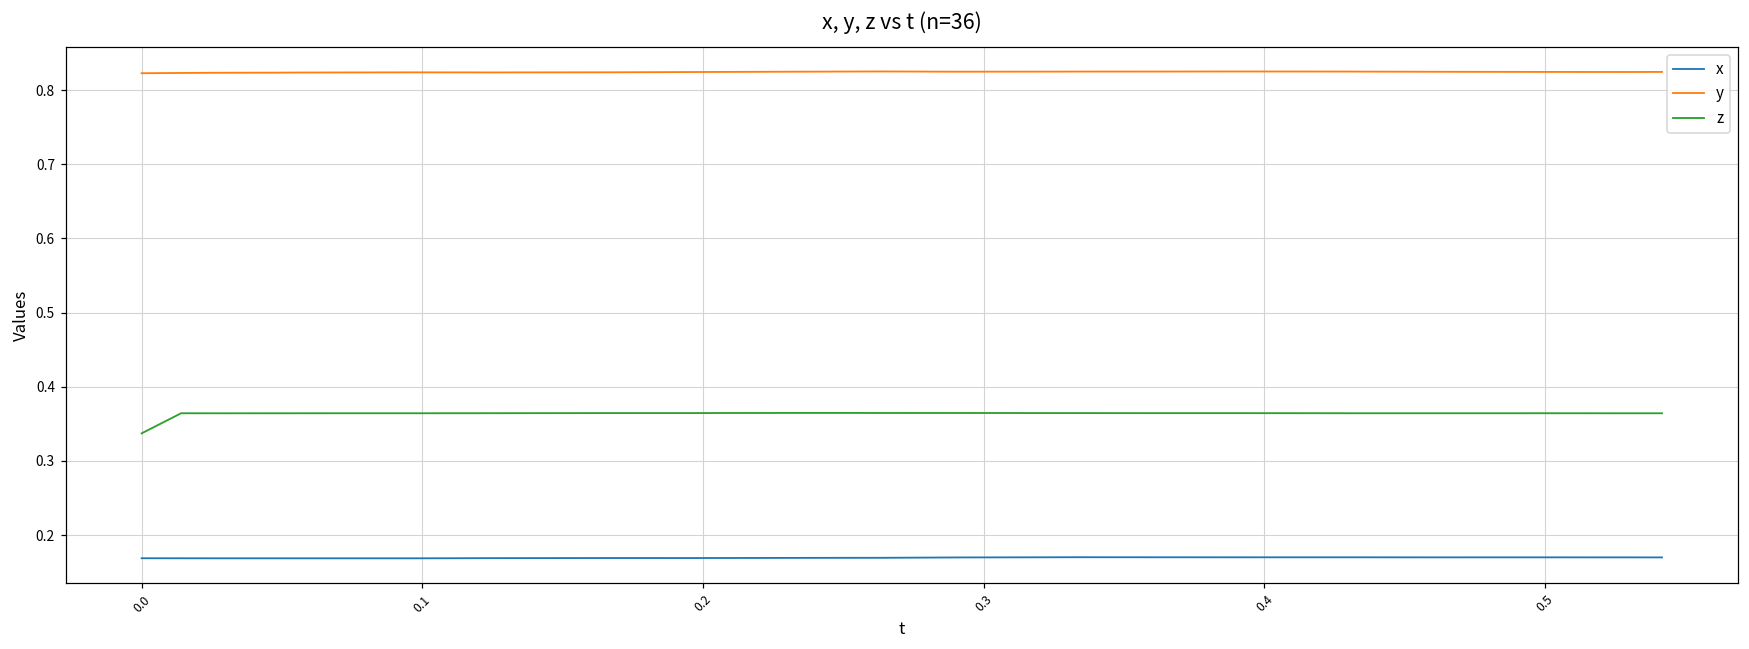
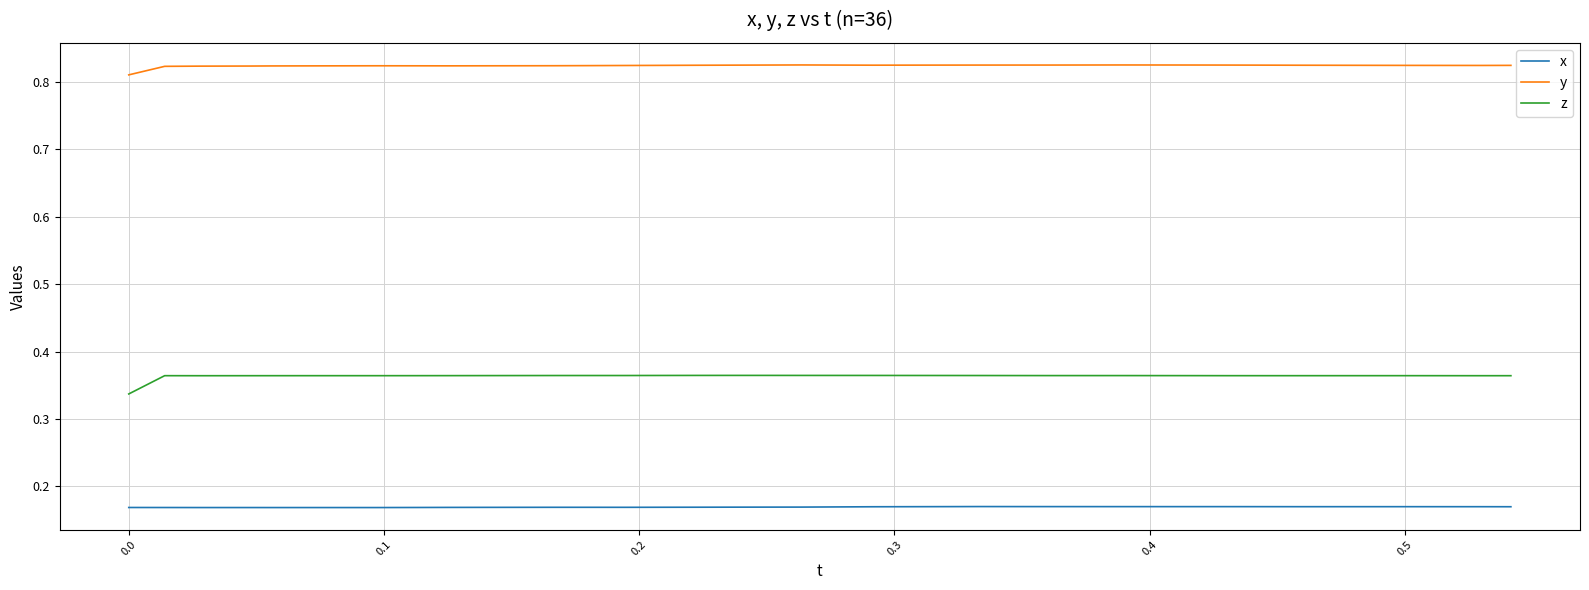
y, 0.0: 0.82 -> 0.81
